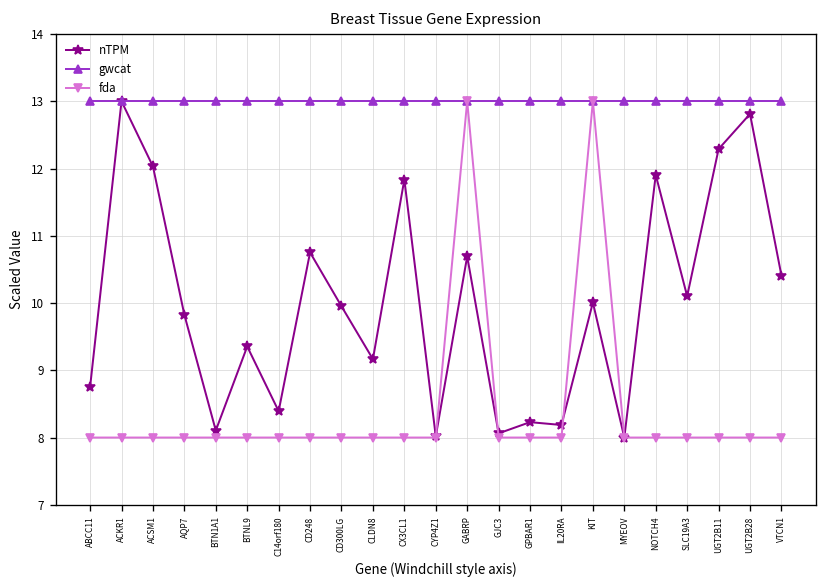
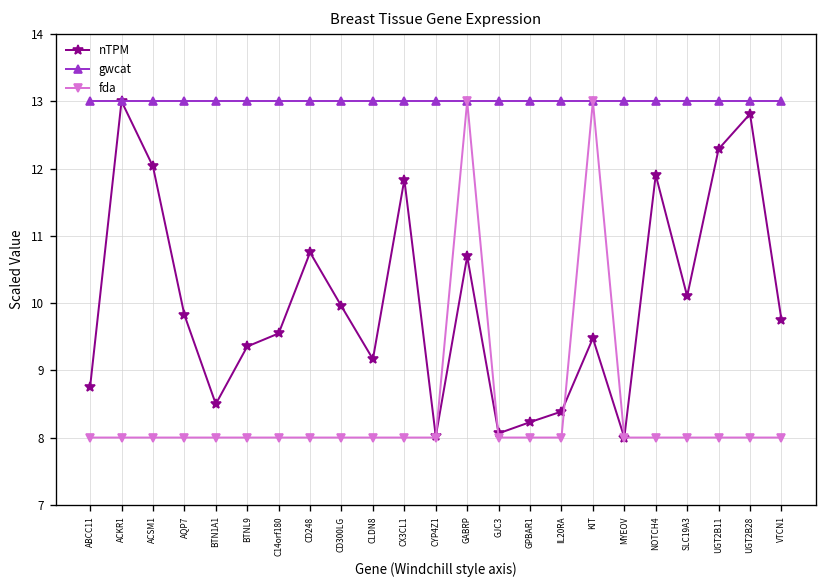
nTPM, BTN1A1: 8.1 -> 8.5
nTPM, C14orf180: 8.4 -> 9.5
nTPM, IL20RA: 8.2 -> 8.4
nTPM, KIT: 10.0 -> 9.5
nTPM, VTCN1: 10.4 -> 9.8
